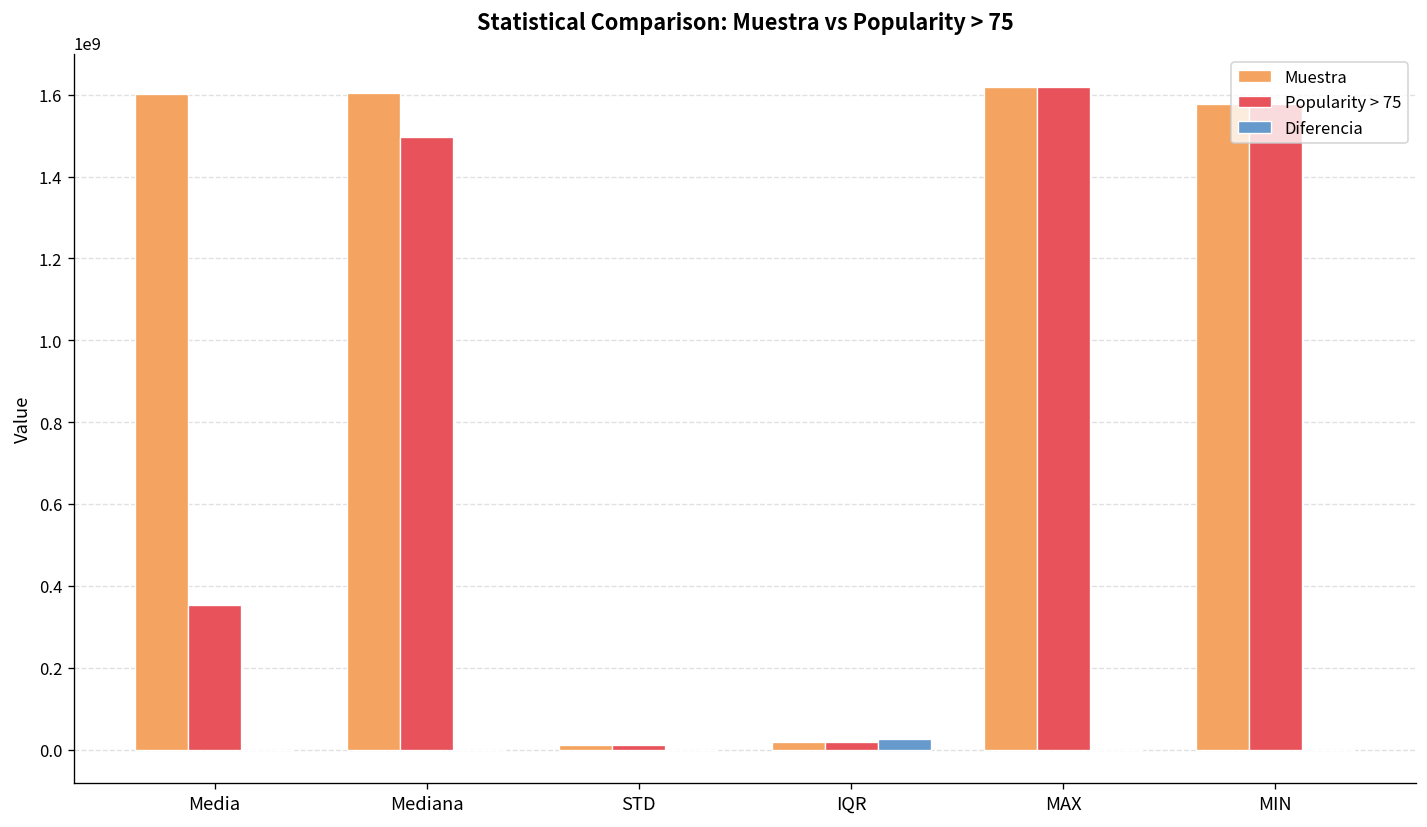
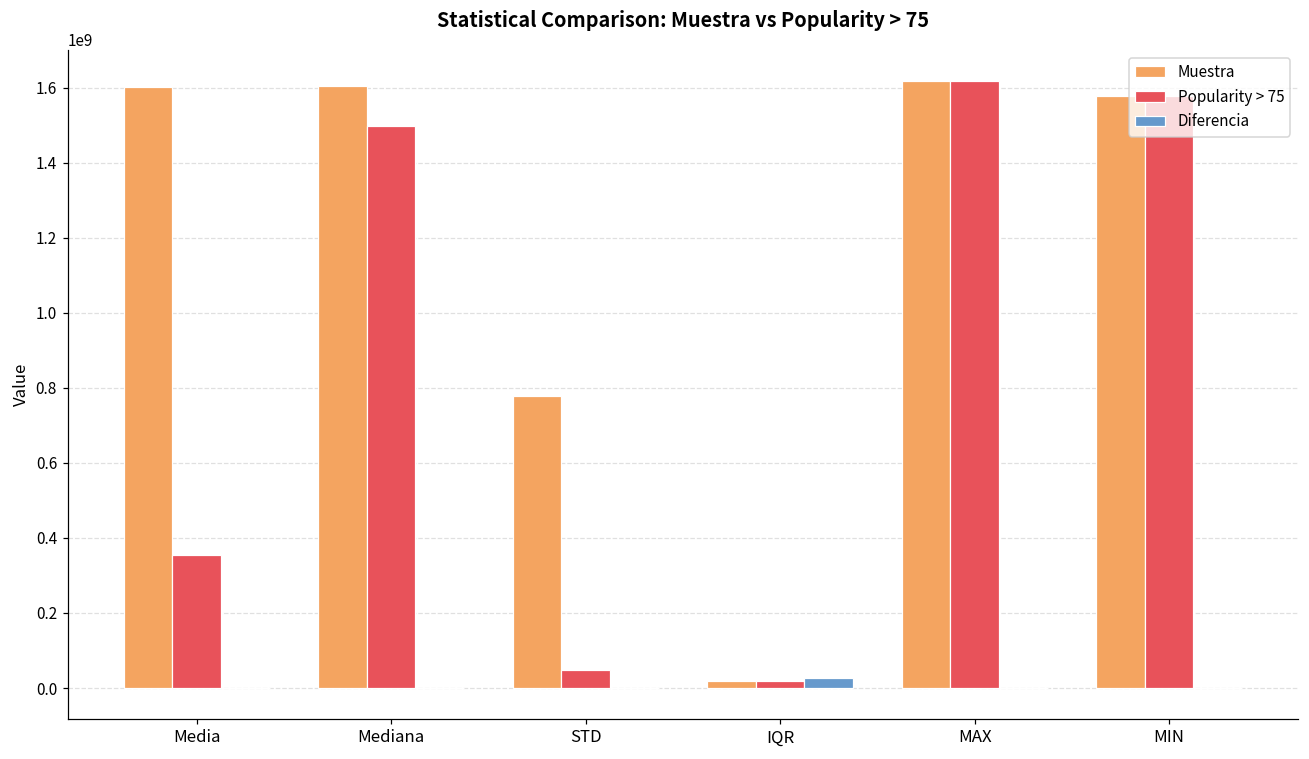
Muestra, STD: 10000000 -> 780000000
Popularity > 75, STD: 10000000 -> 50000000
